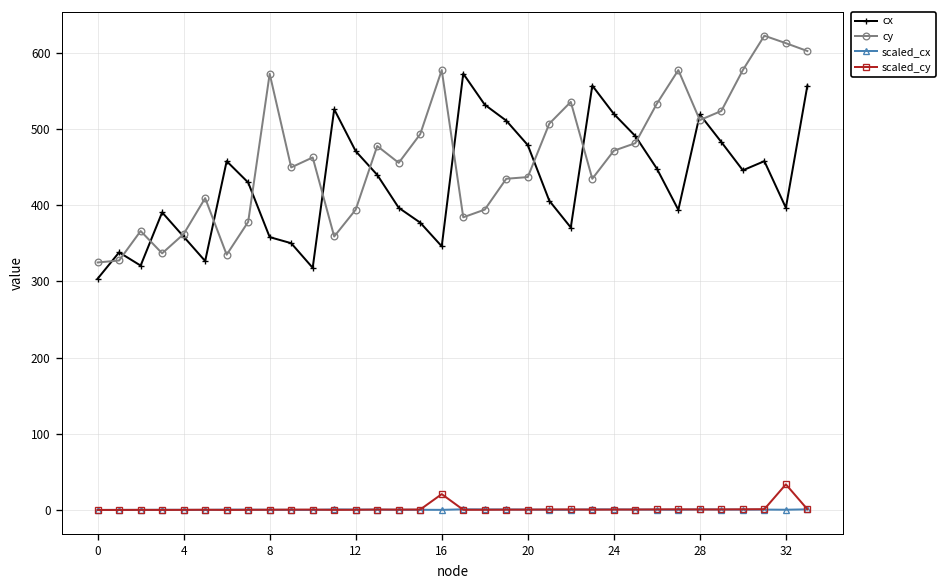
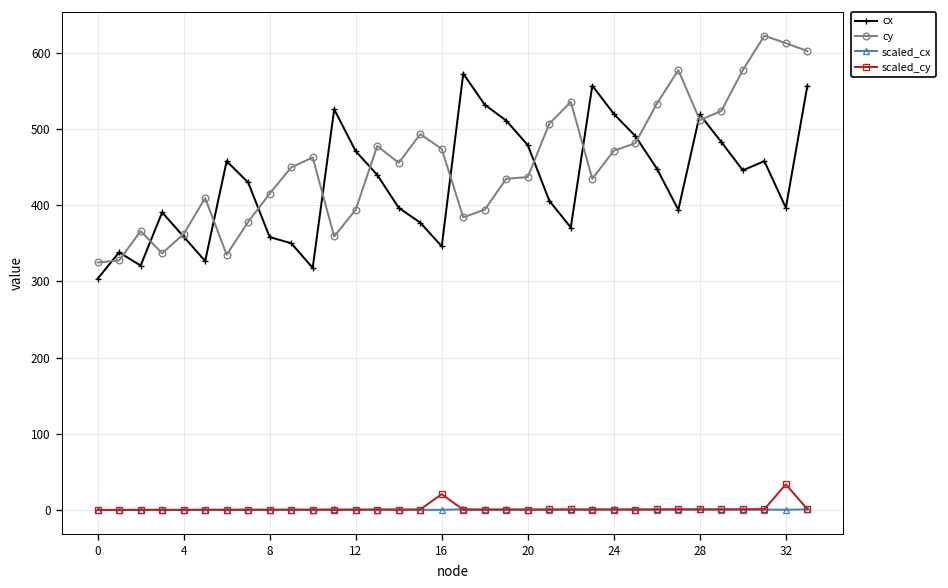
cy, 8: 570 -> 420
cy, 16: 580 -> 470
